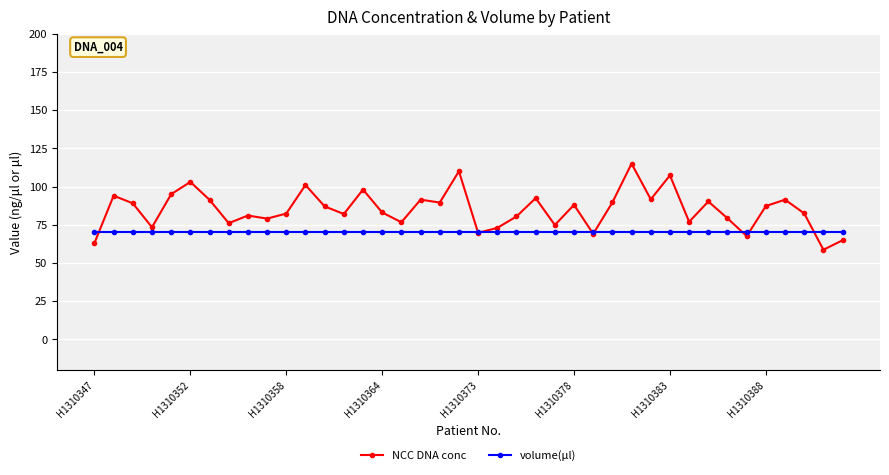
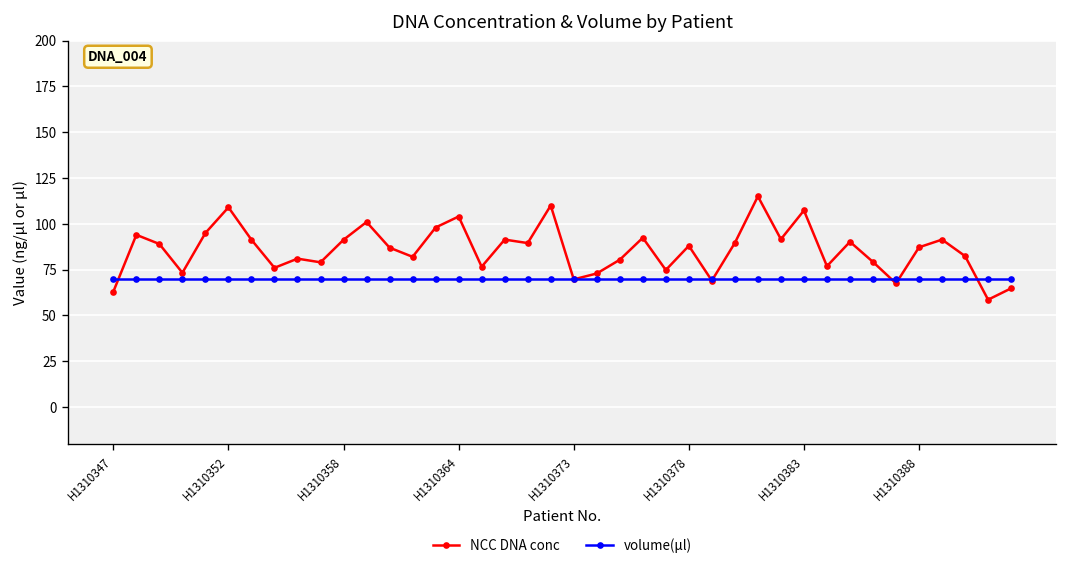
NCC DNA conc, H1310352: 103 -> 109
NCC DNA conc, H1310358: 82 -> 91
NCC DNA conc, H1310364: 83 -> 104
